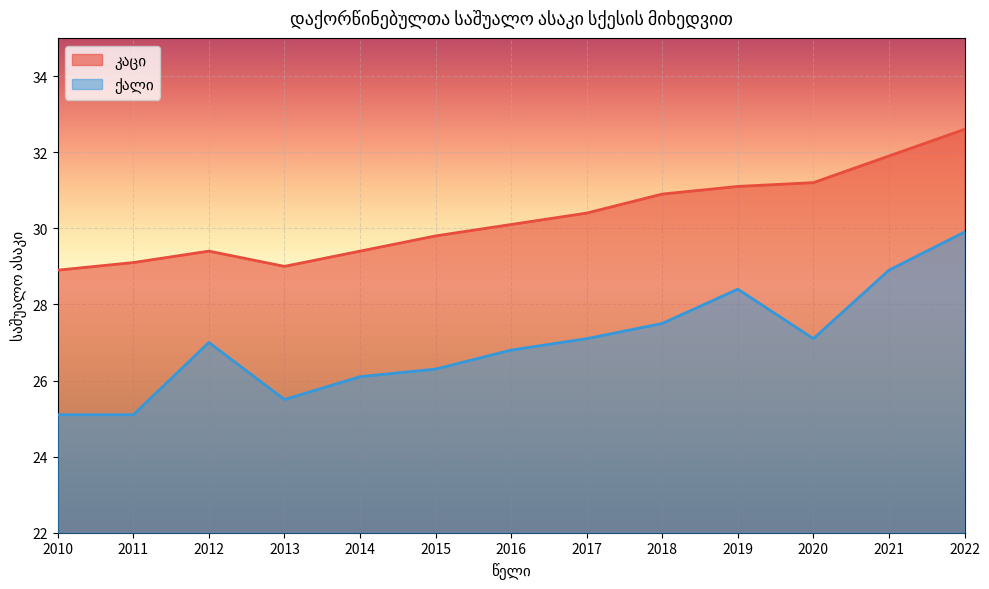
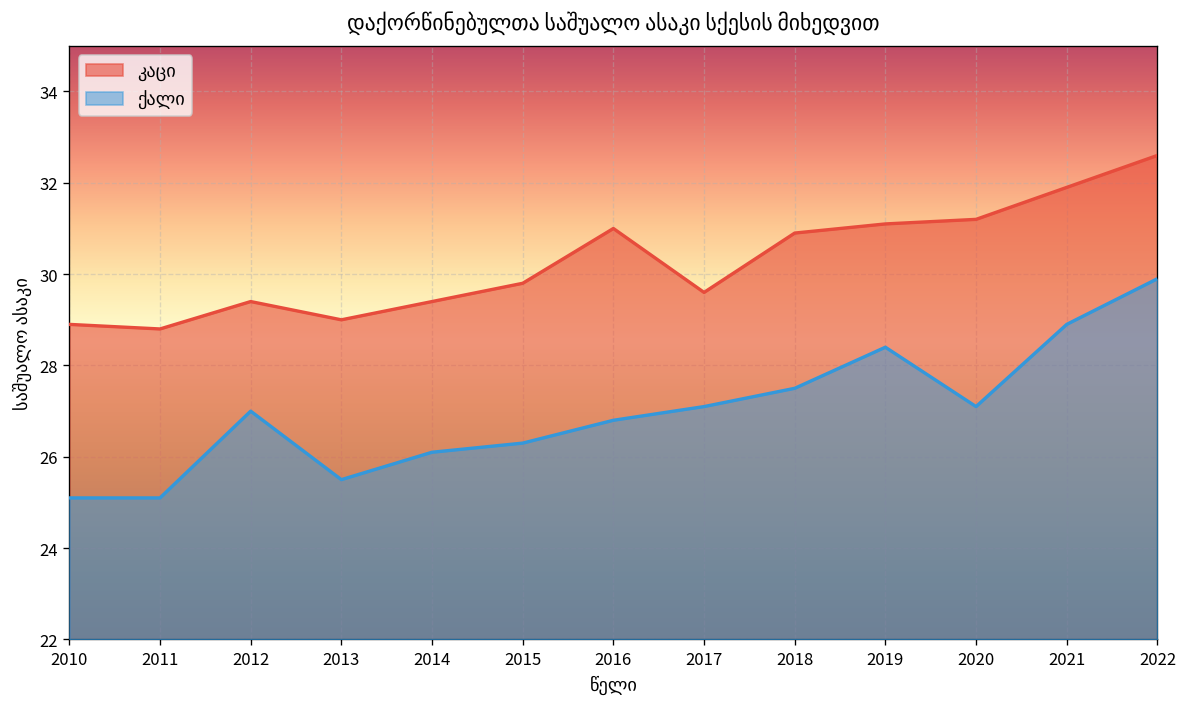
კაცი, 2011: 29.1 -> 28.8
კაცი, 2016: 30.1 -> 31.0
კაცი, 2017: 30.4 -> 29.6
